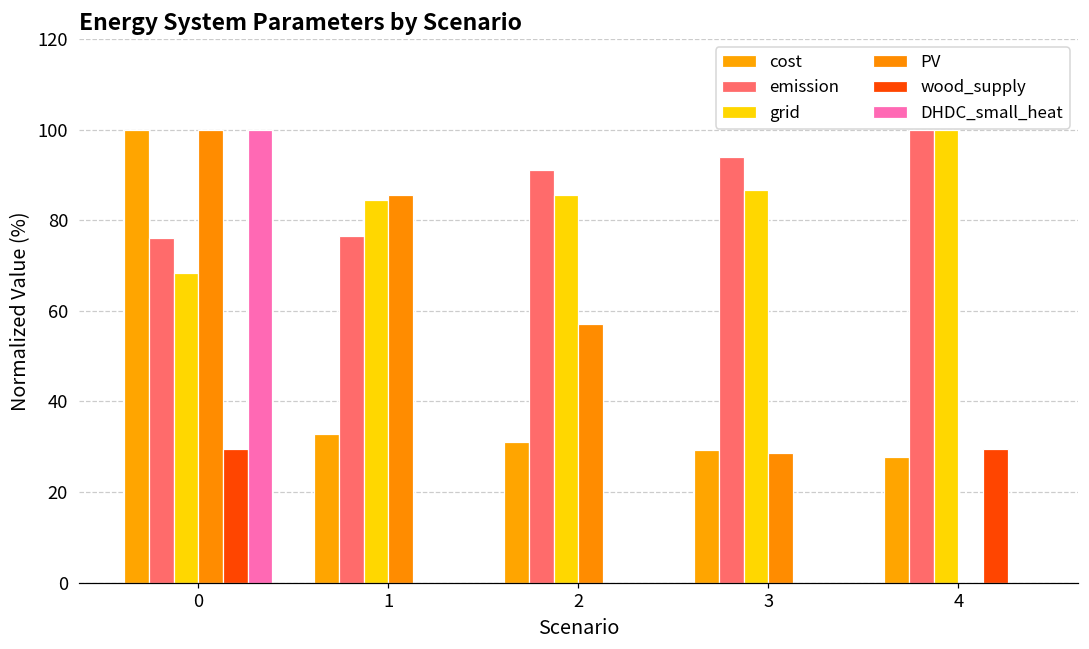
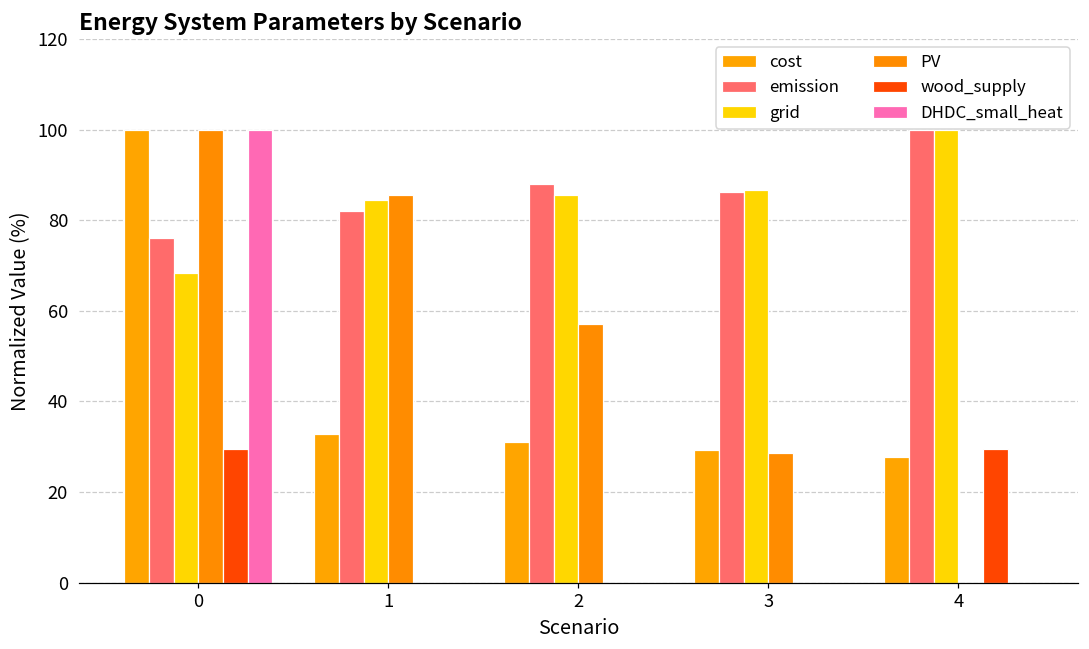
emission, 1: 77 -> 82
emission, 2: 91 -> 88
emission, 3: 94 -> 86
